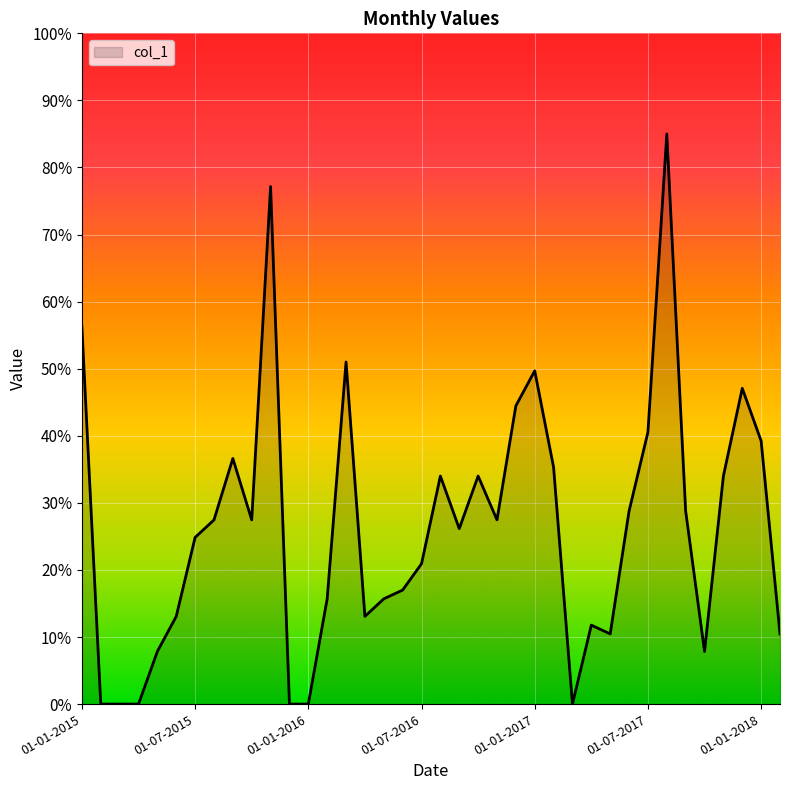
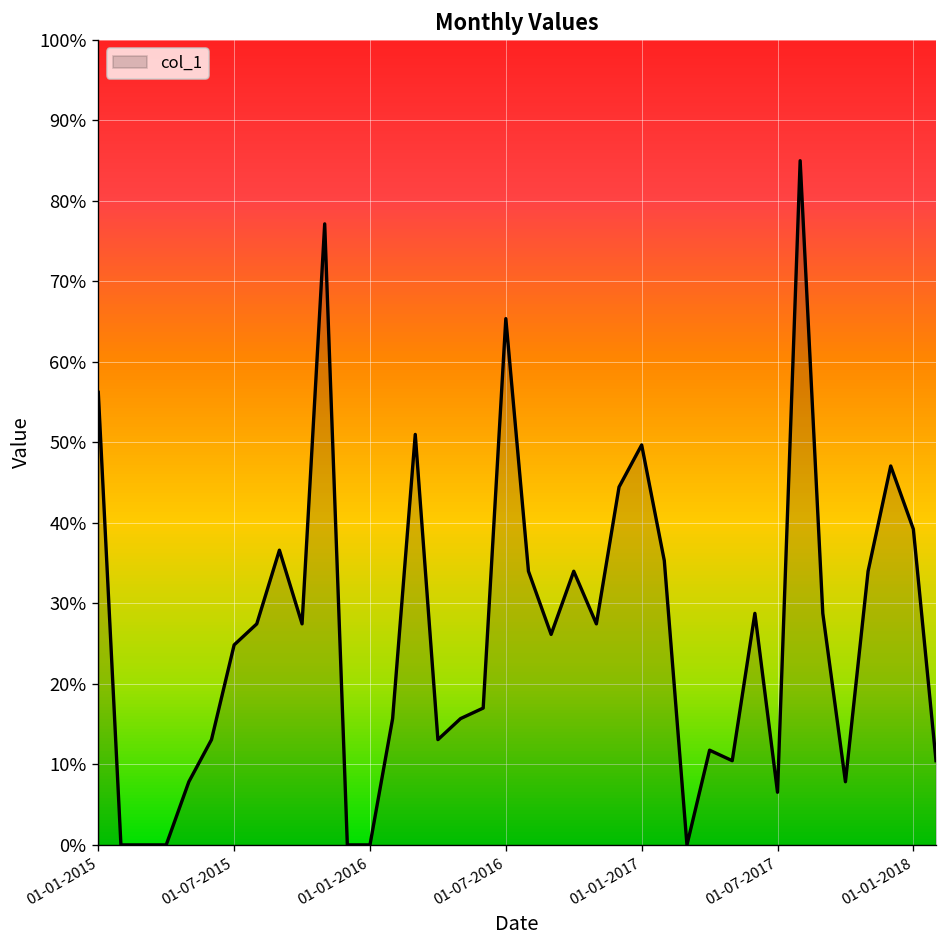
01-07-2016: 21% -> 65%
01-07-2017: 41% -> 7%
